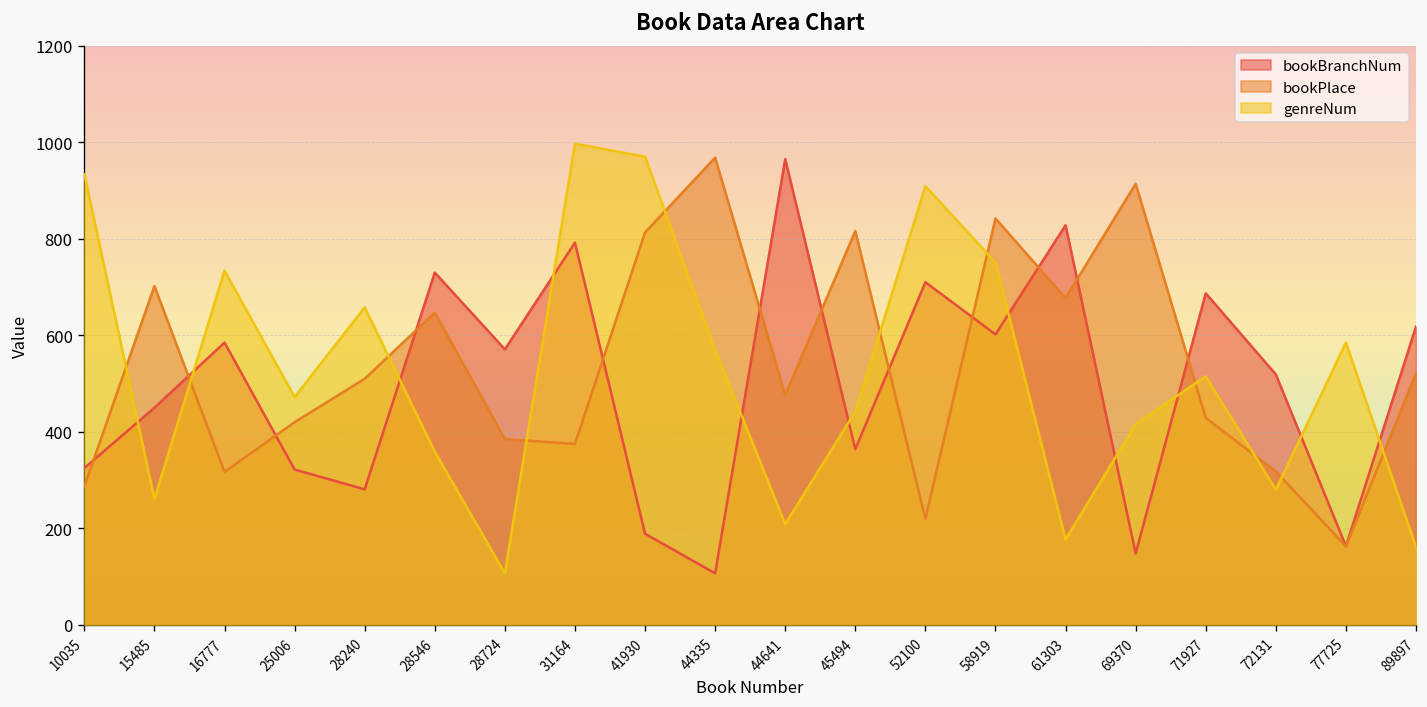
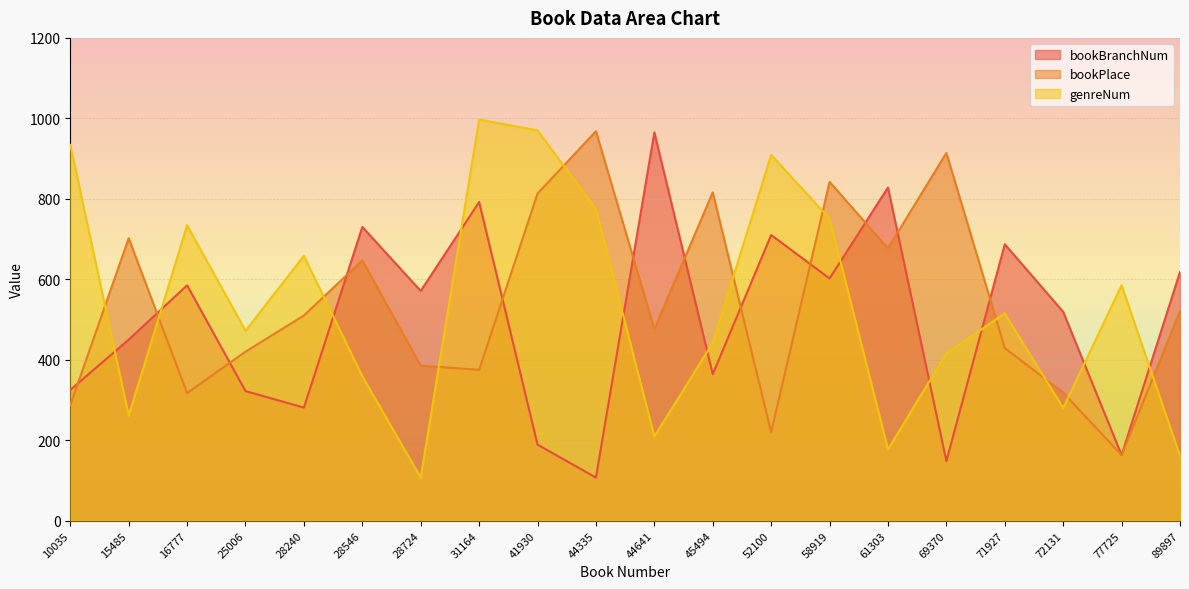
genreNum, 44335: 570 -> 770
